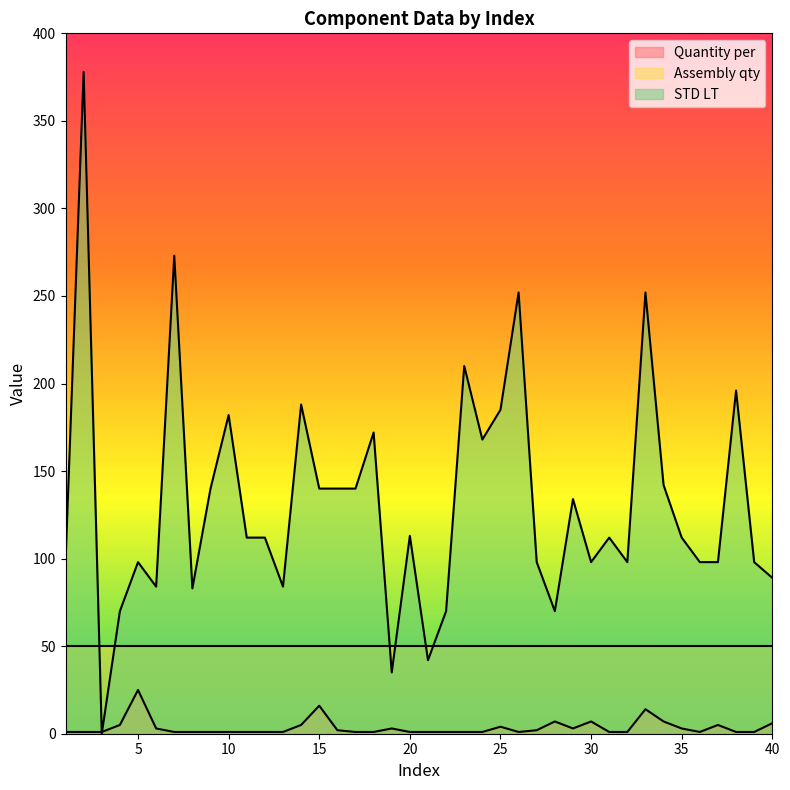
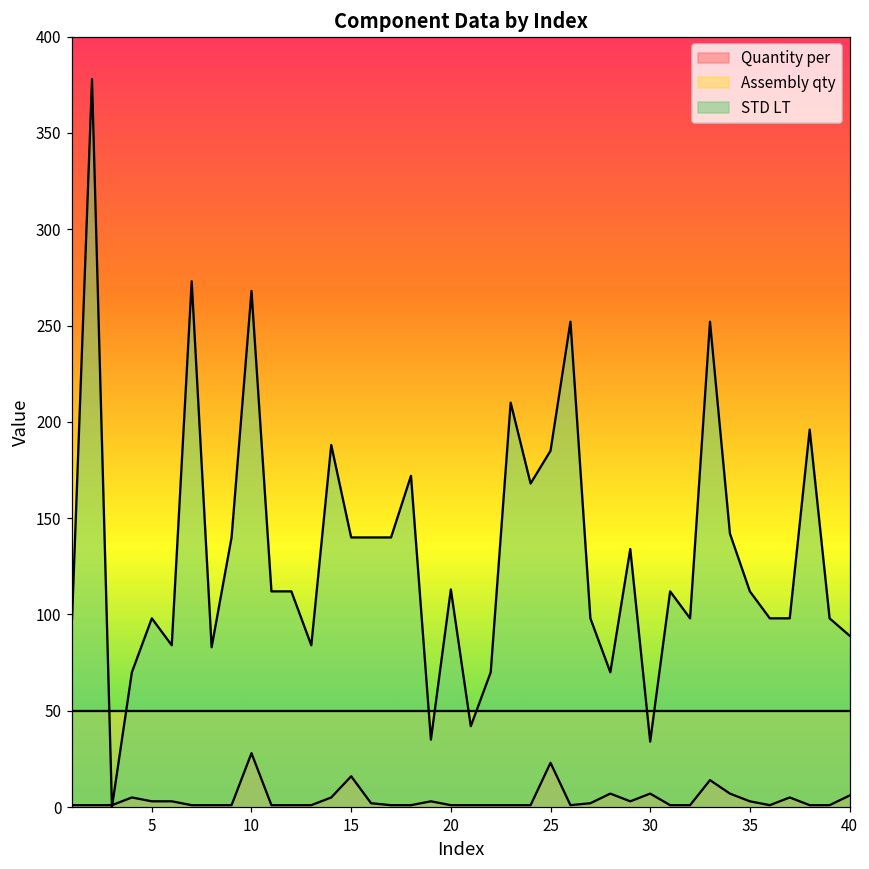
Quantity per, 5: 25 -> 3
Quantity per, 10: 1 -> 28
STD LT, 10: 182 -> 268
Quantity per, 25: 4 -> 23
STD LT, 30: 98 -> 34
